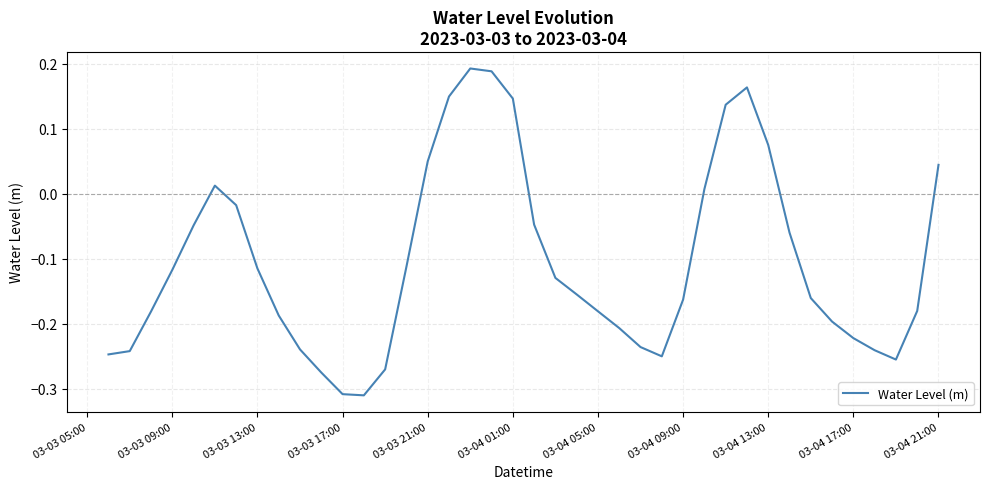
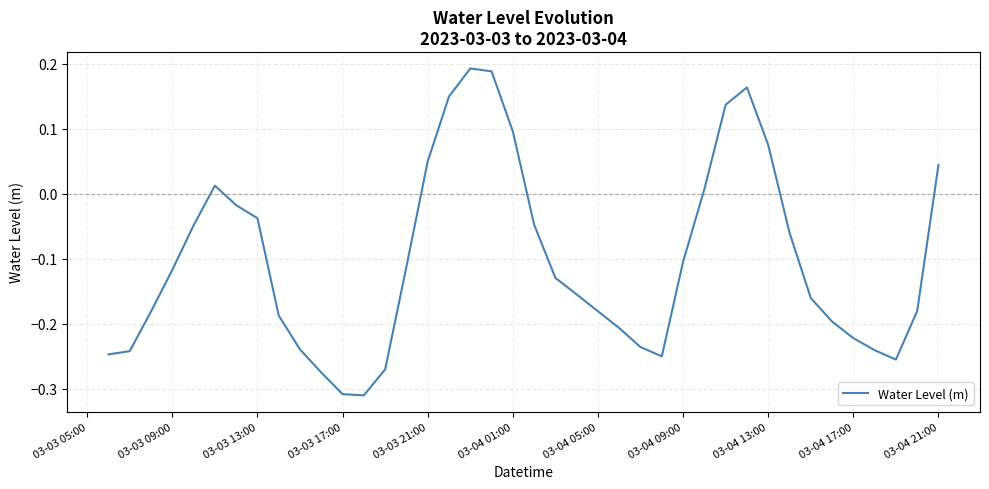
03-03 13:00: -0.12 -> -0.04
03-04 01:00: 0.15 -> 0.10
03-04 09:00: -0.16 -> -0.10
